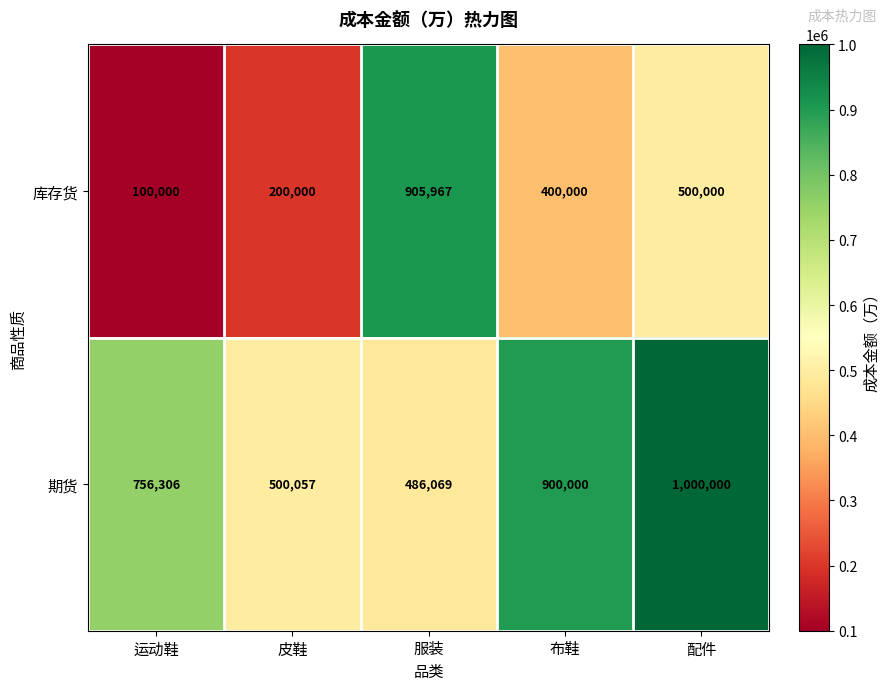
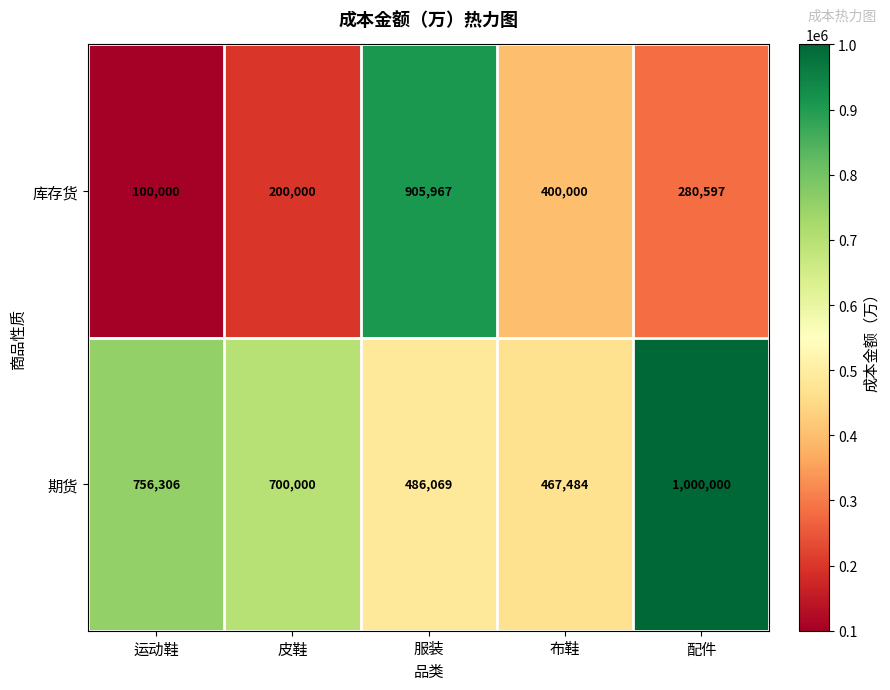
库存货, 配件: 500,000 -> 280,597
期货, 皮鞋: 500,057 -> 700,000
期货, 布鞋: 900,000 -> 467,484
